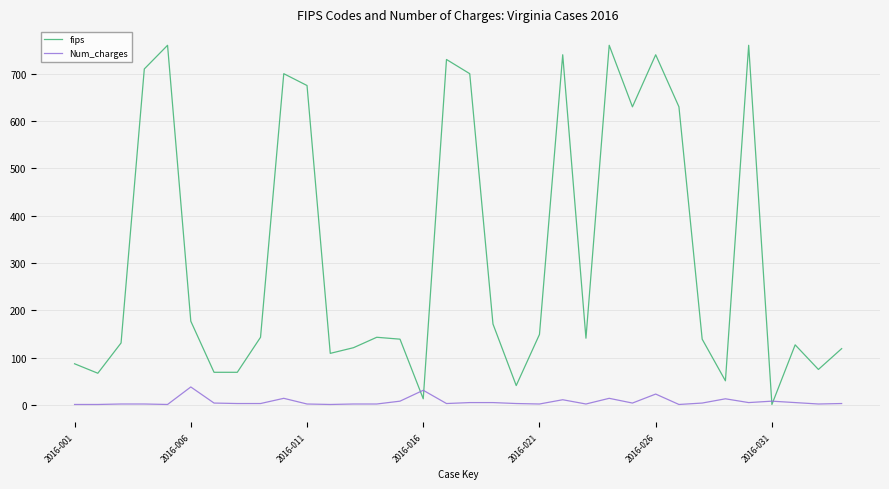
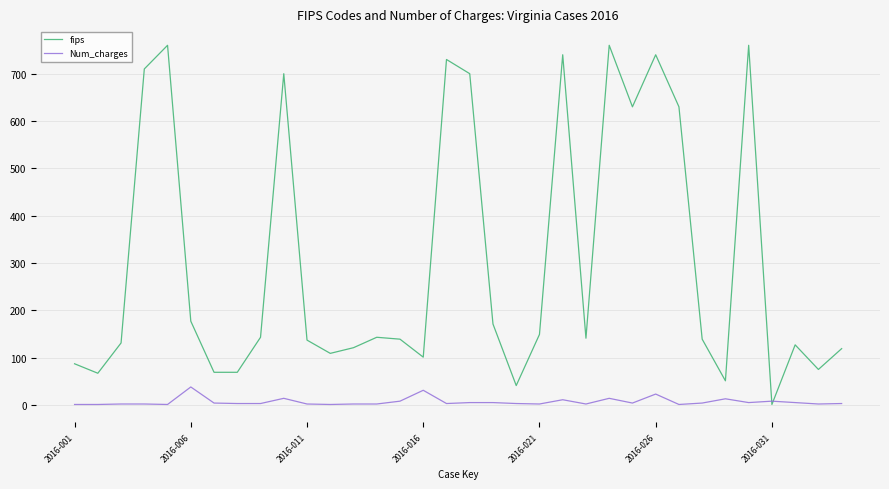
fips, 2016-011: 680 -> 140
fips, 2016-016: 10 -> 100
